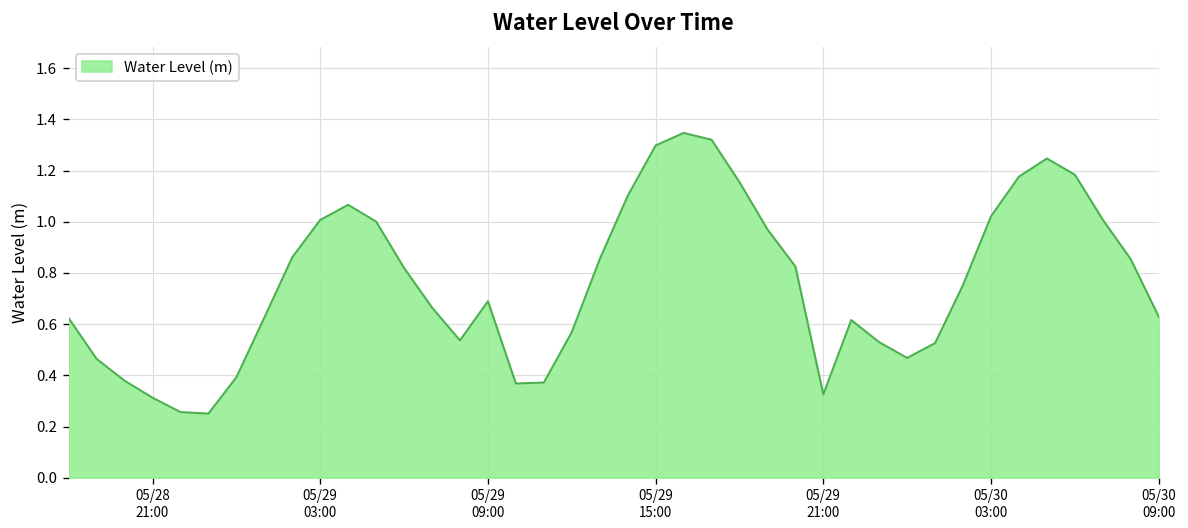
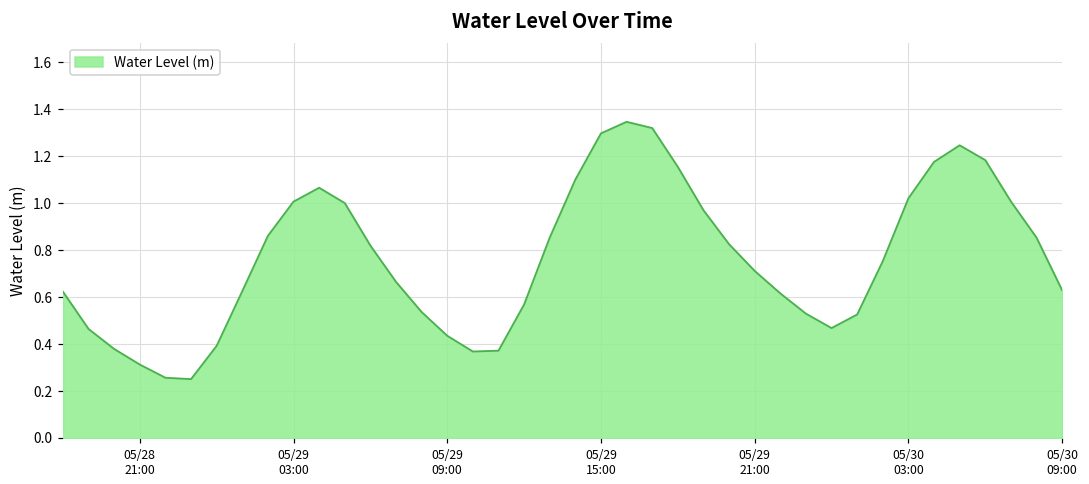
05/29 09:00: 0.69 -> 0.44
05/29 21:00: 0.33 -> 0.71
